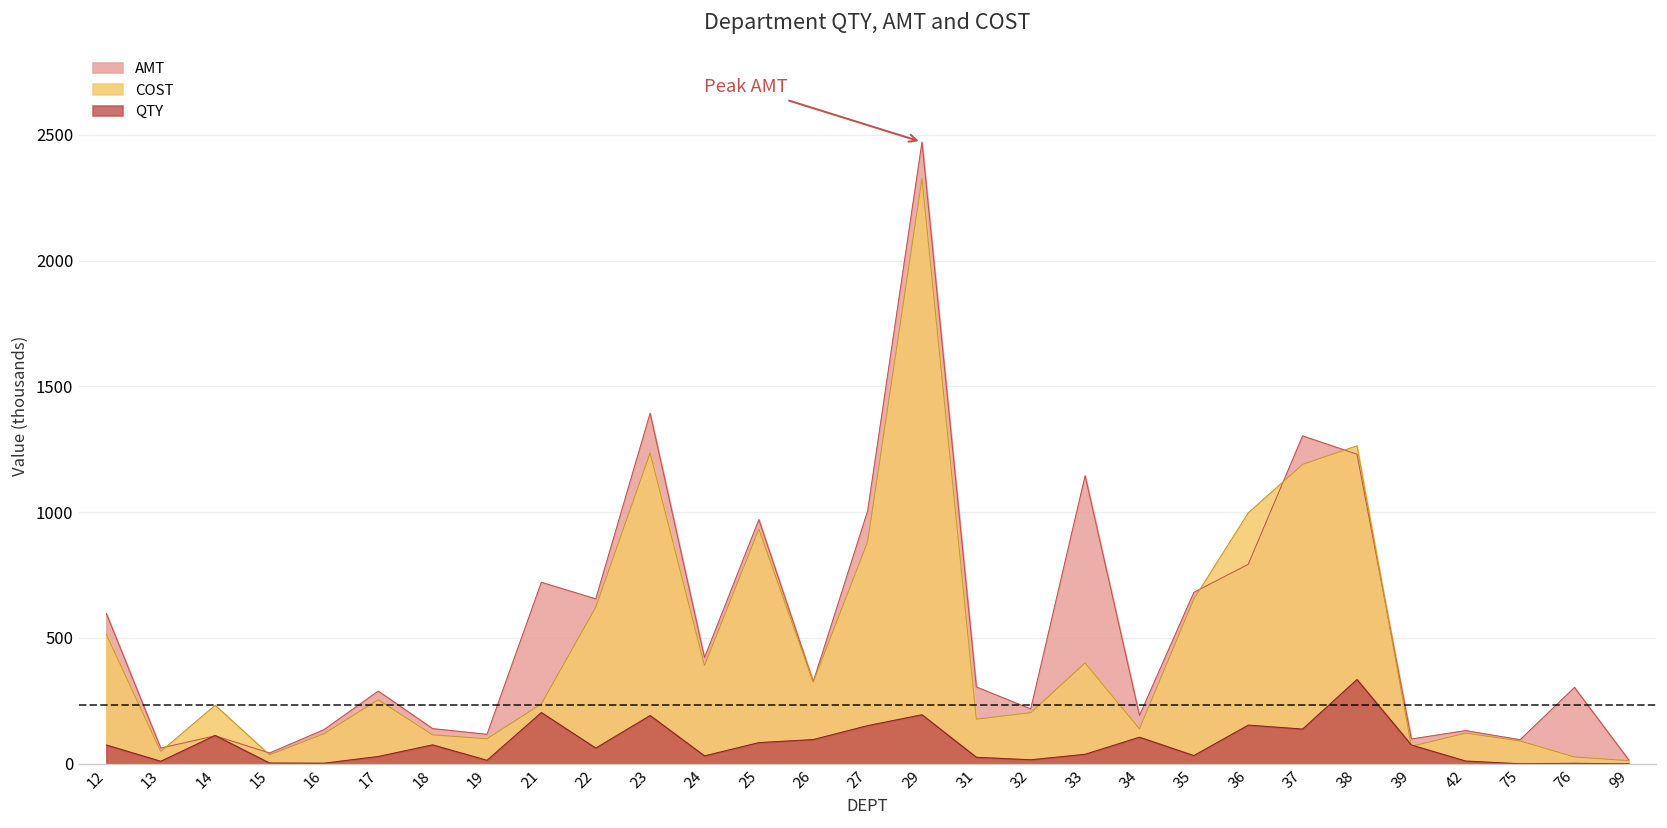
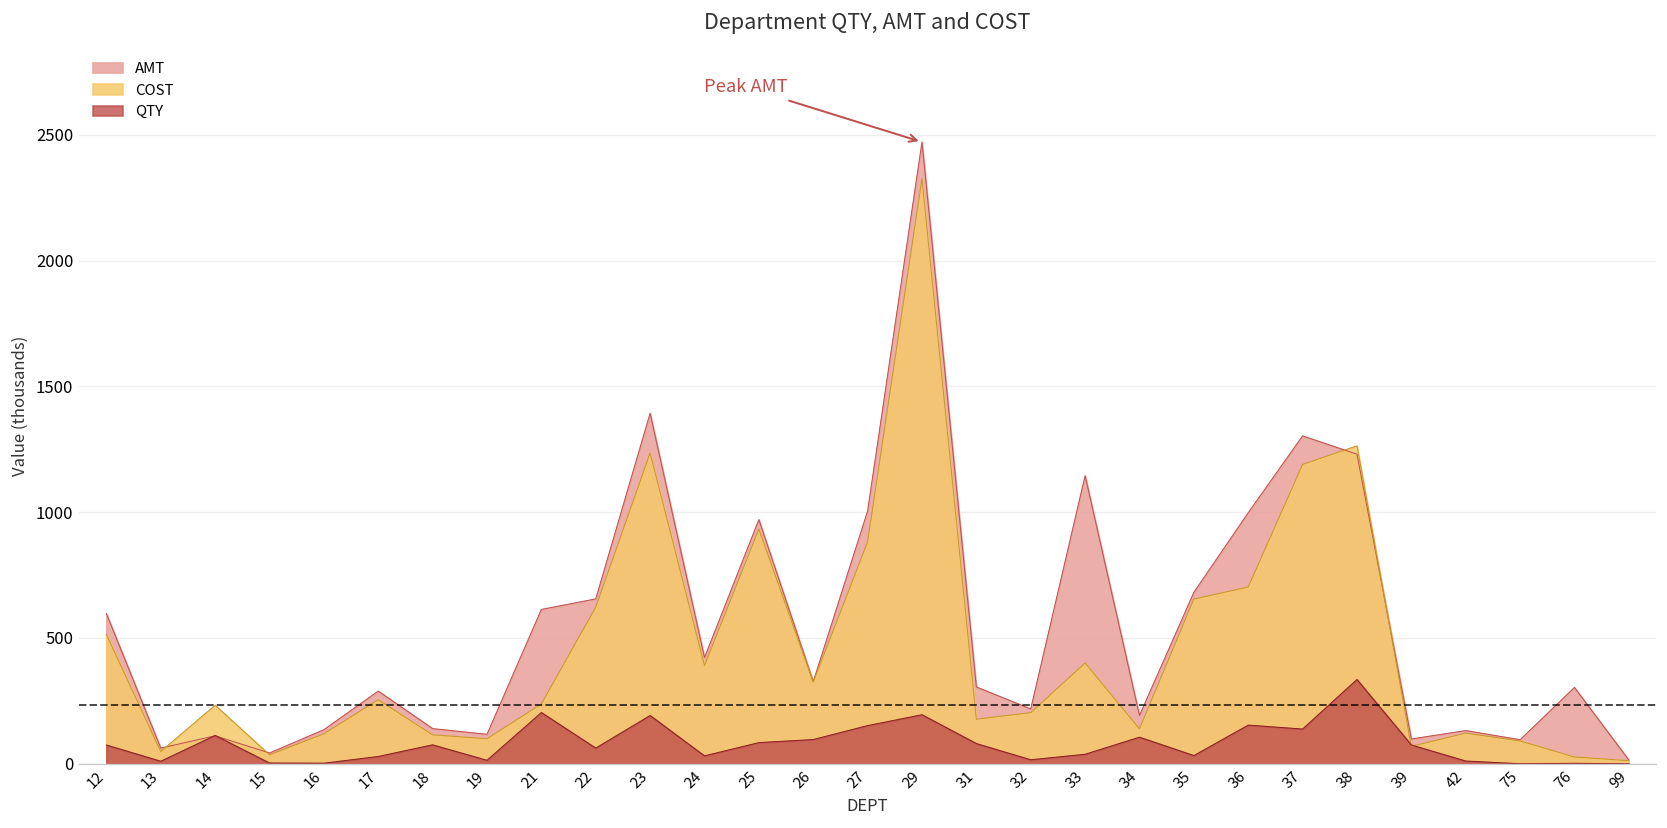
AMT, 21: 720 -> 610
QTY, 31: 30 -> 80
AMT, 36: 790 -> 1000
COST, 36: 1000 -> 700
